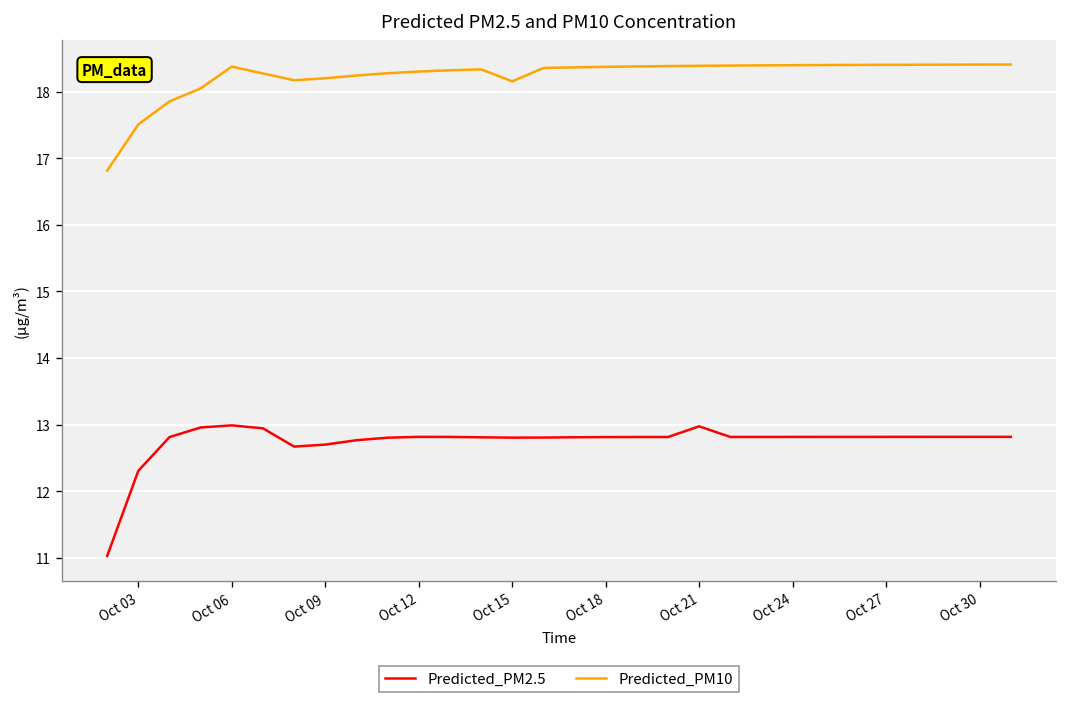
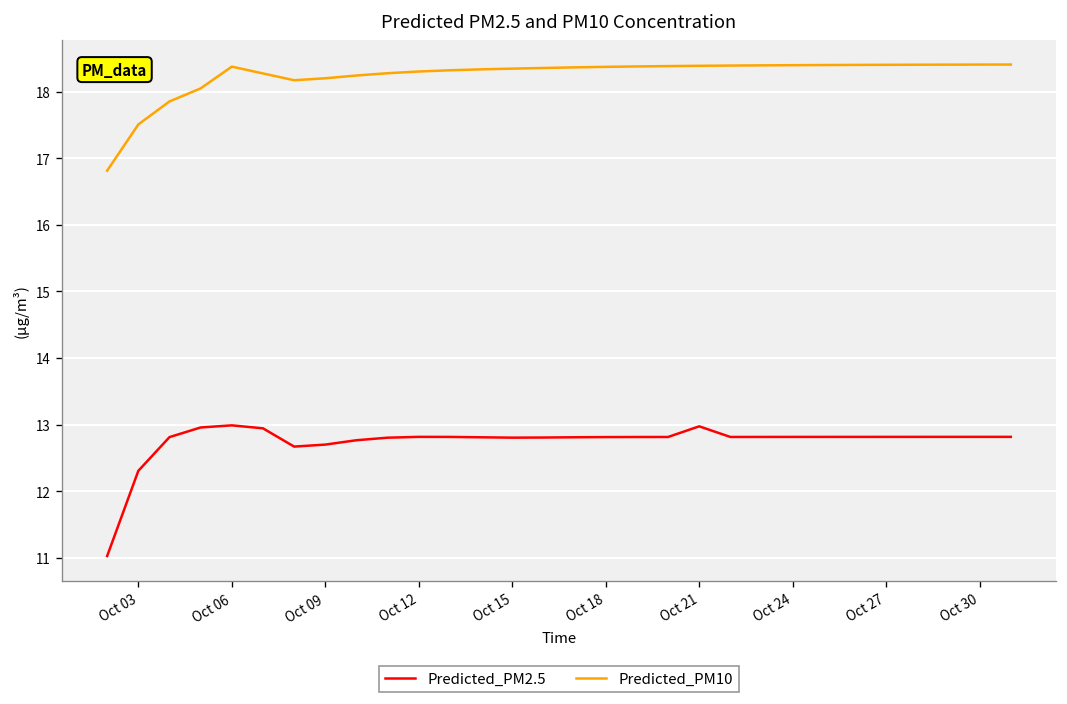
Predicted_PM10, Oct 15: 18.2 -> 18.3
